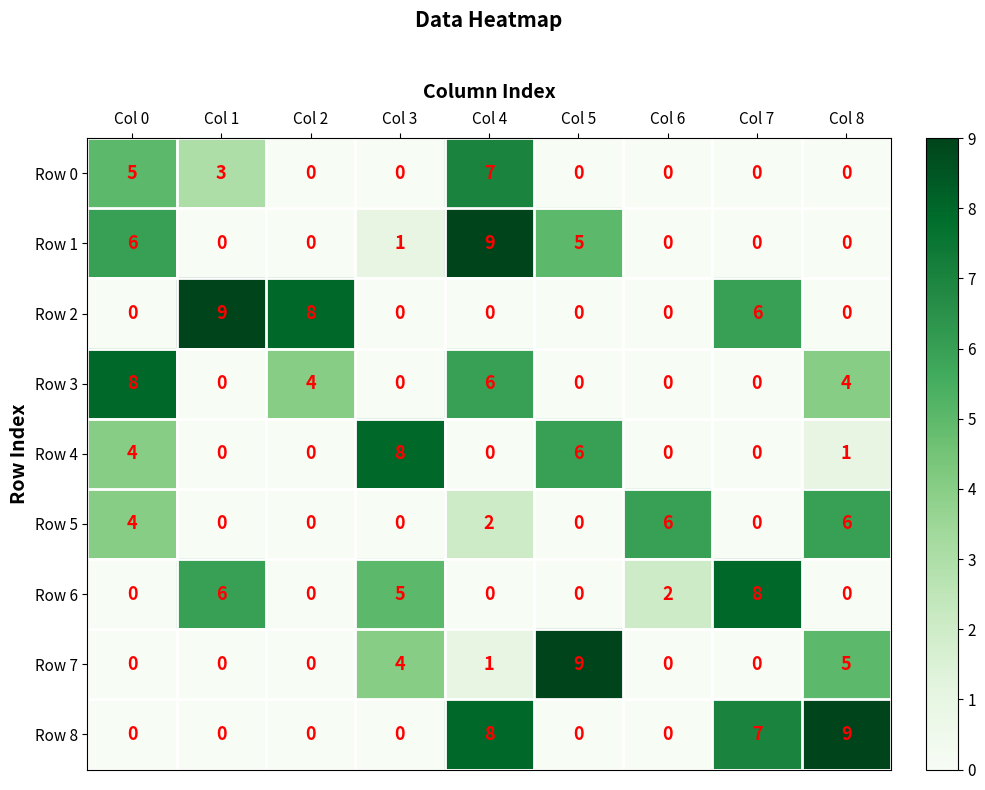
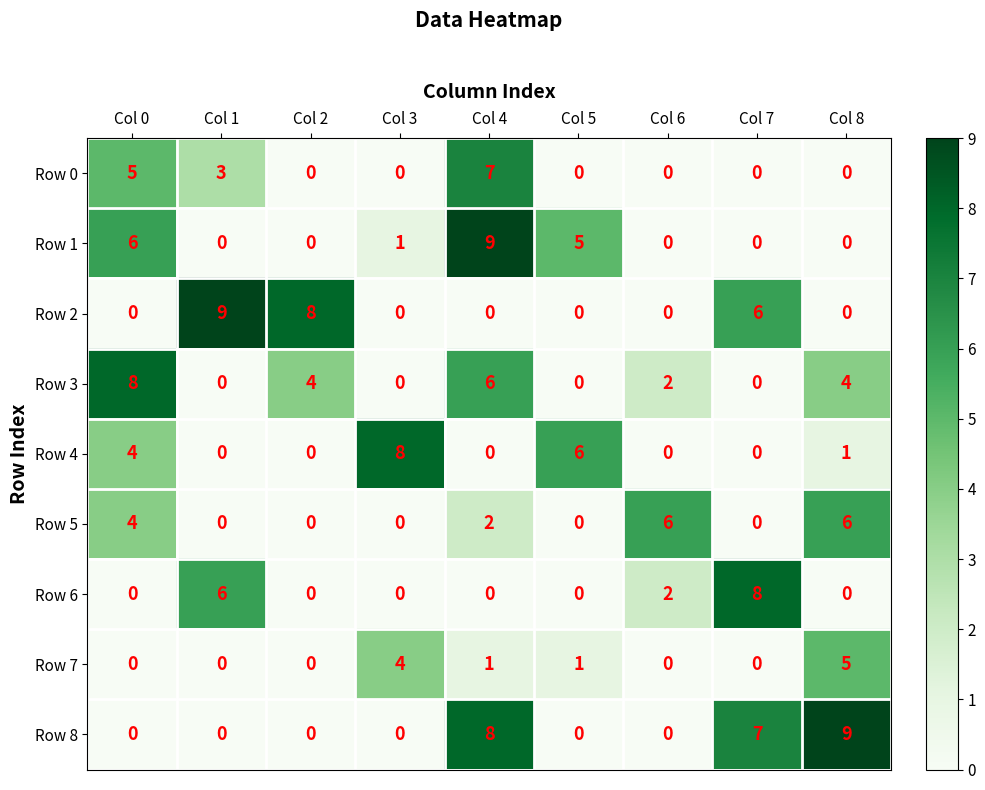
Row 3, Col 6: 0 -> 2
Row 6, Col 3: 5 -> 0
Row 7, Col 5: 9 -> 1
